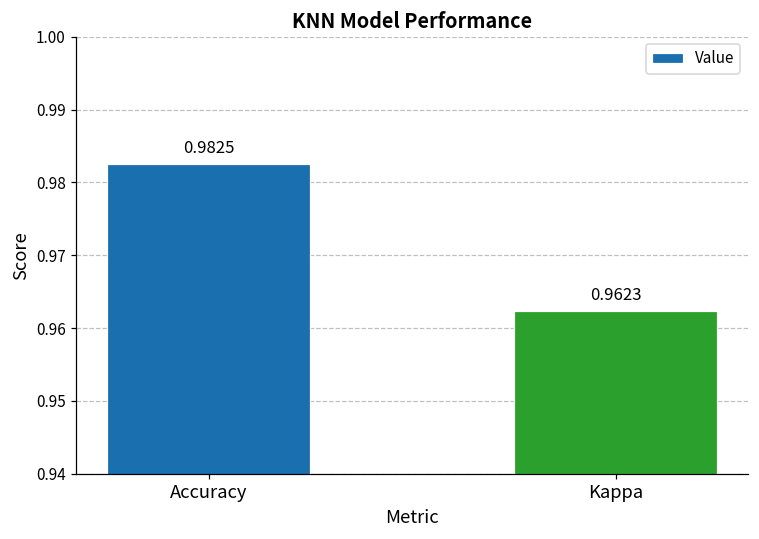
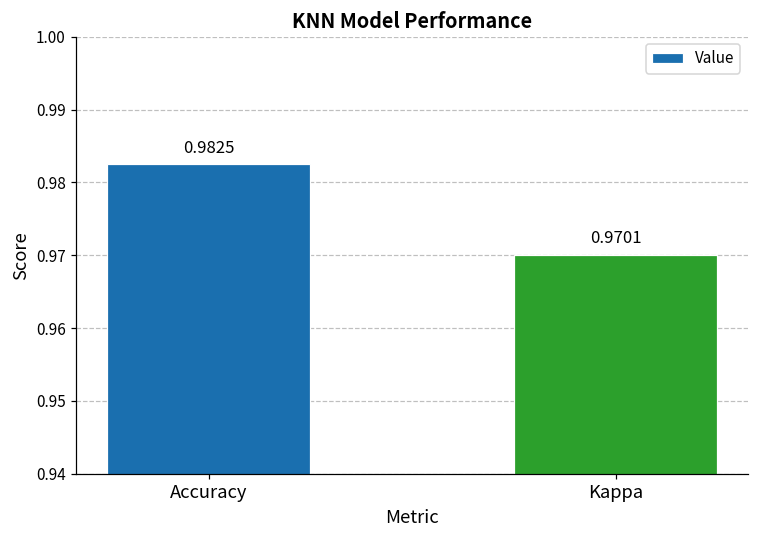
Kappa: 0.9623 -> 0.9701
